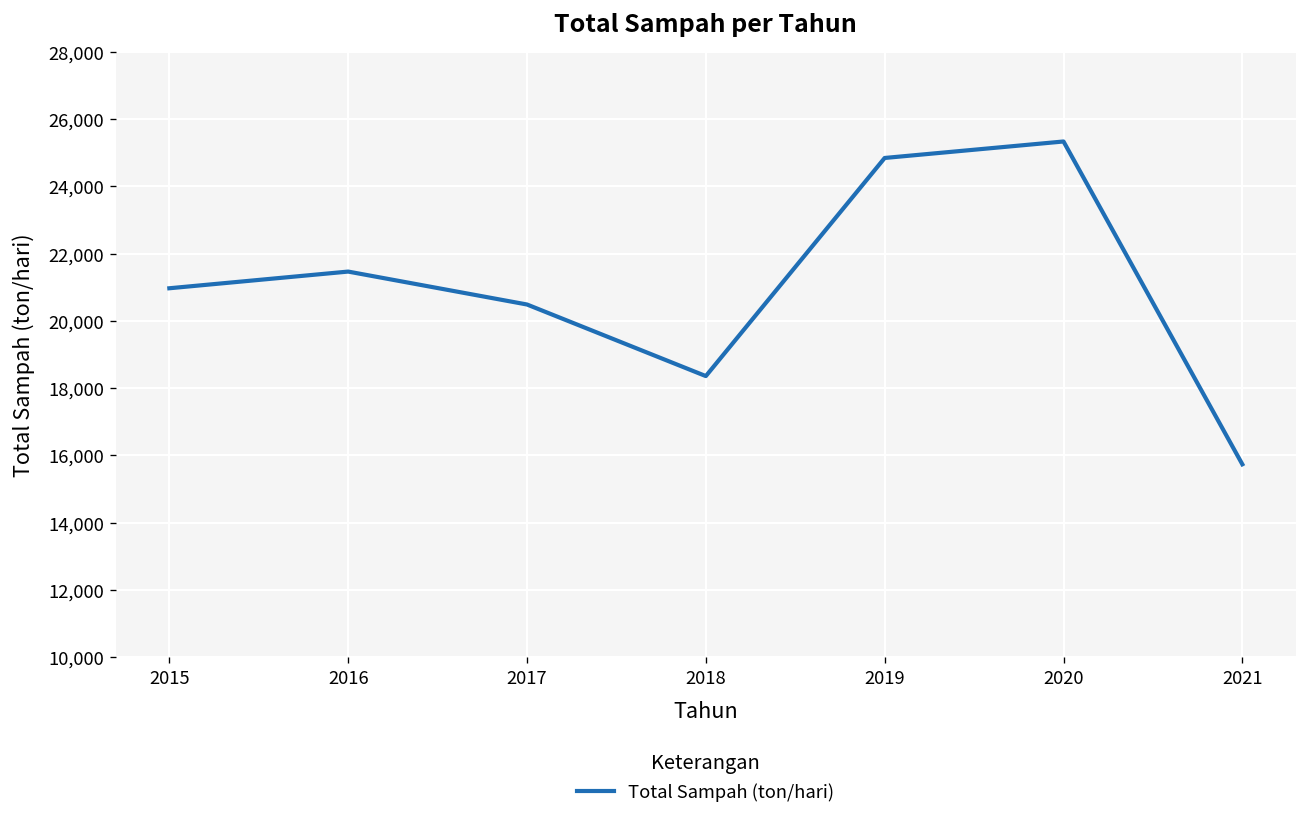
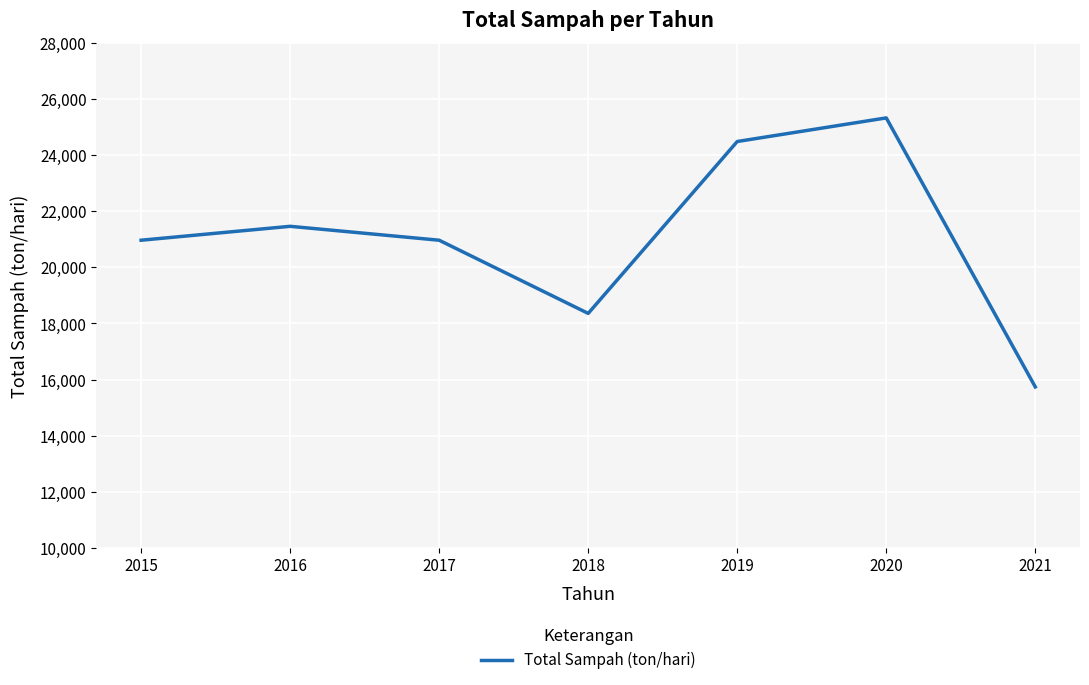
2017: 20,500 -> 21,000
2019: 24,800 -> 24,500
